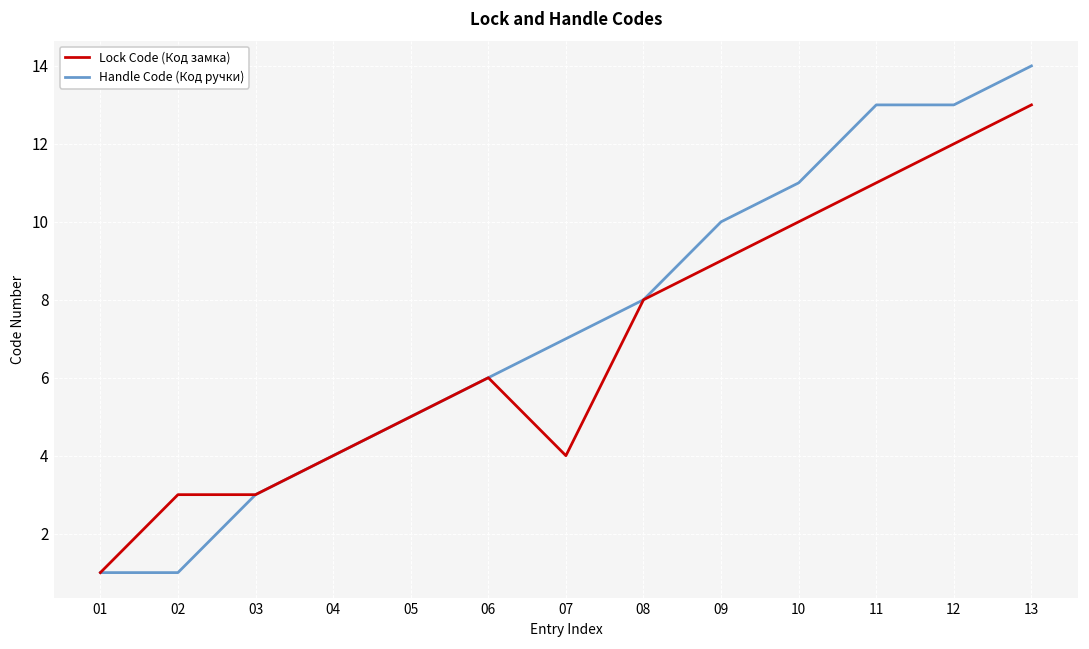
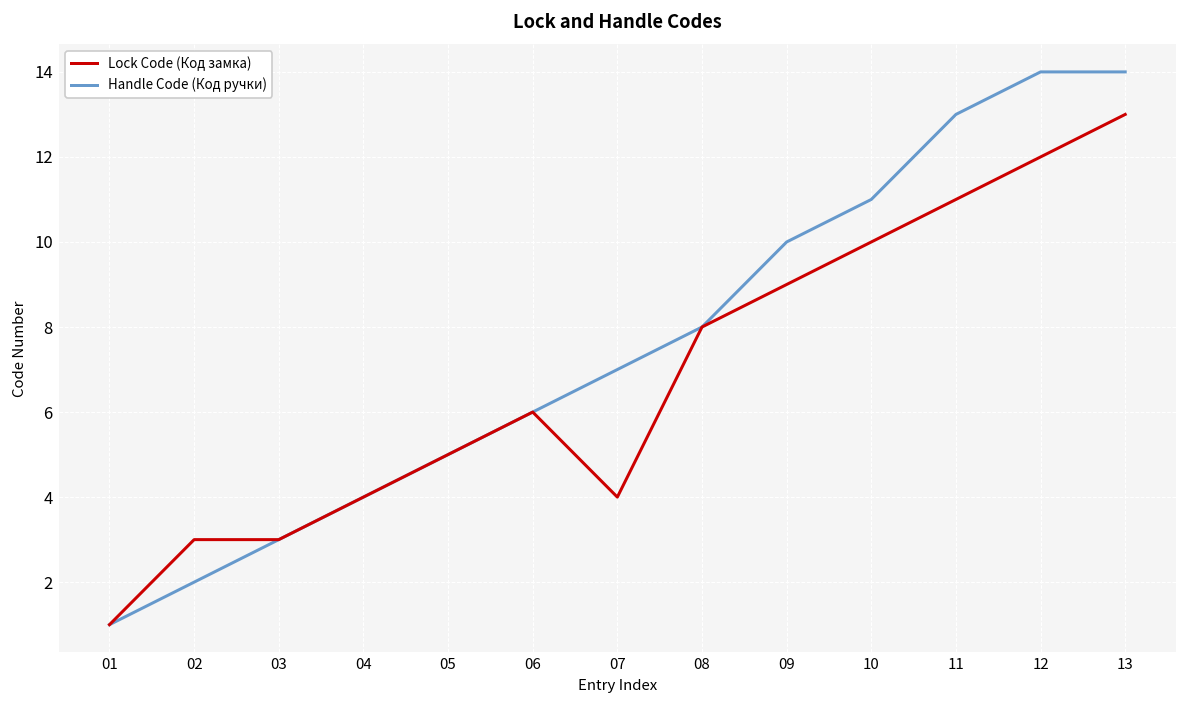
Handle Code (Код ручки), 02: 1 -> 2
Handle Code (Код ручки), 12: 13 -> 14
